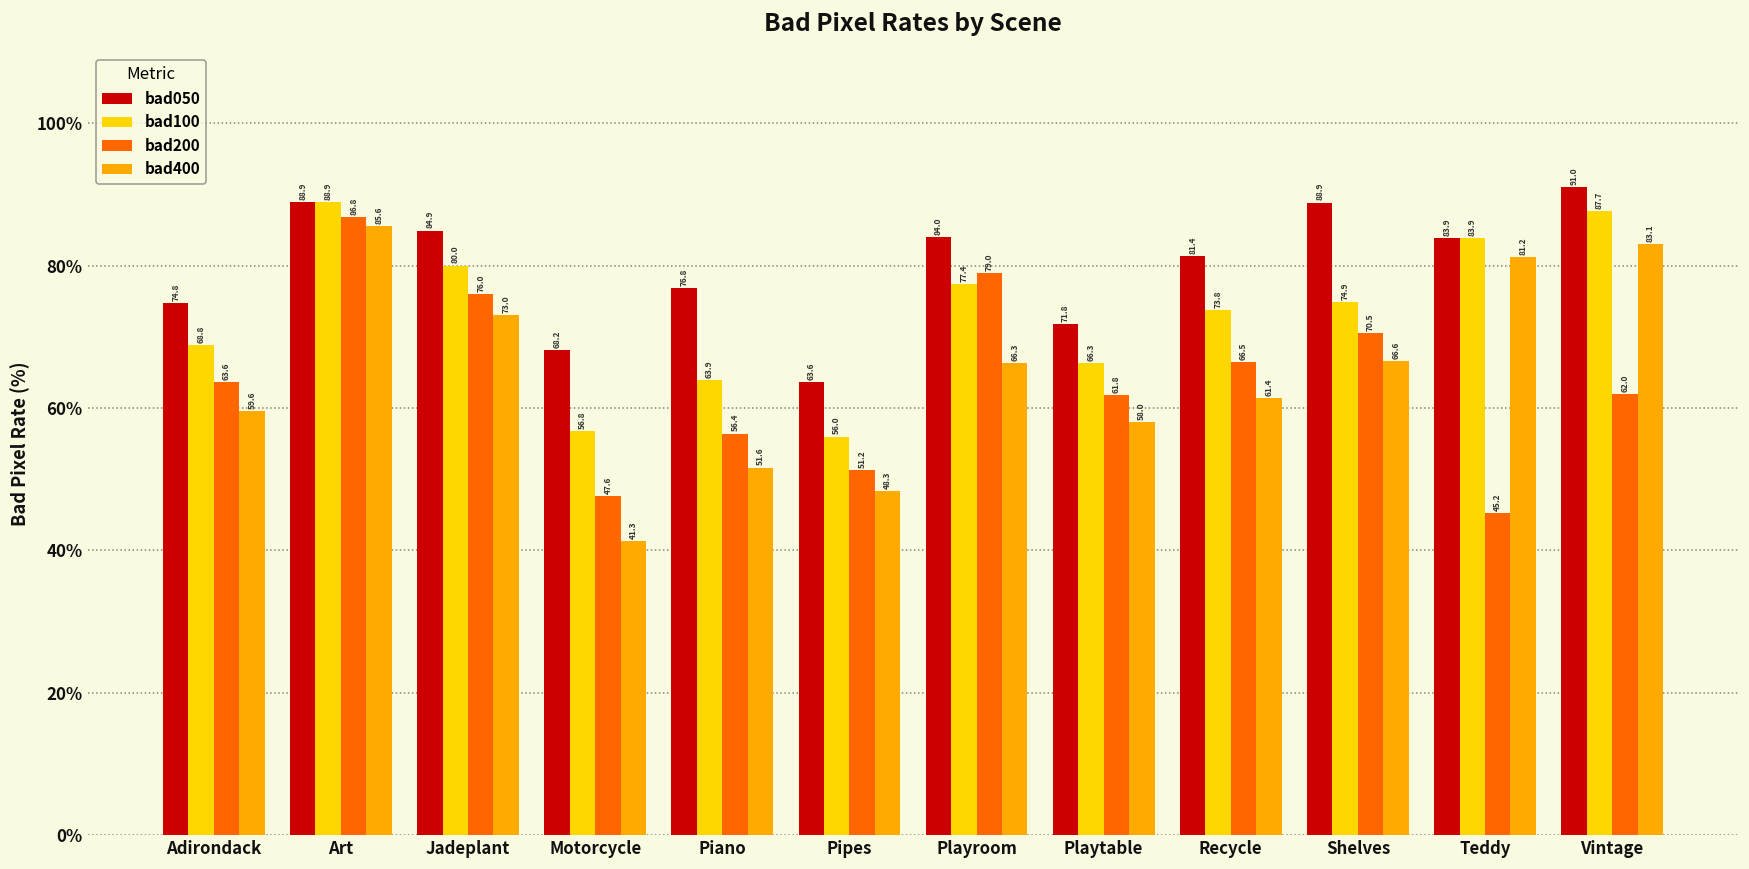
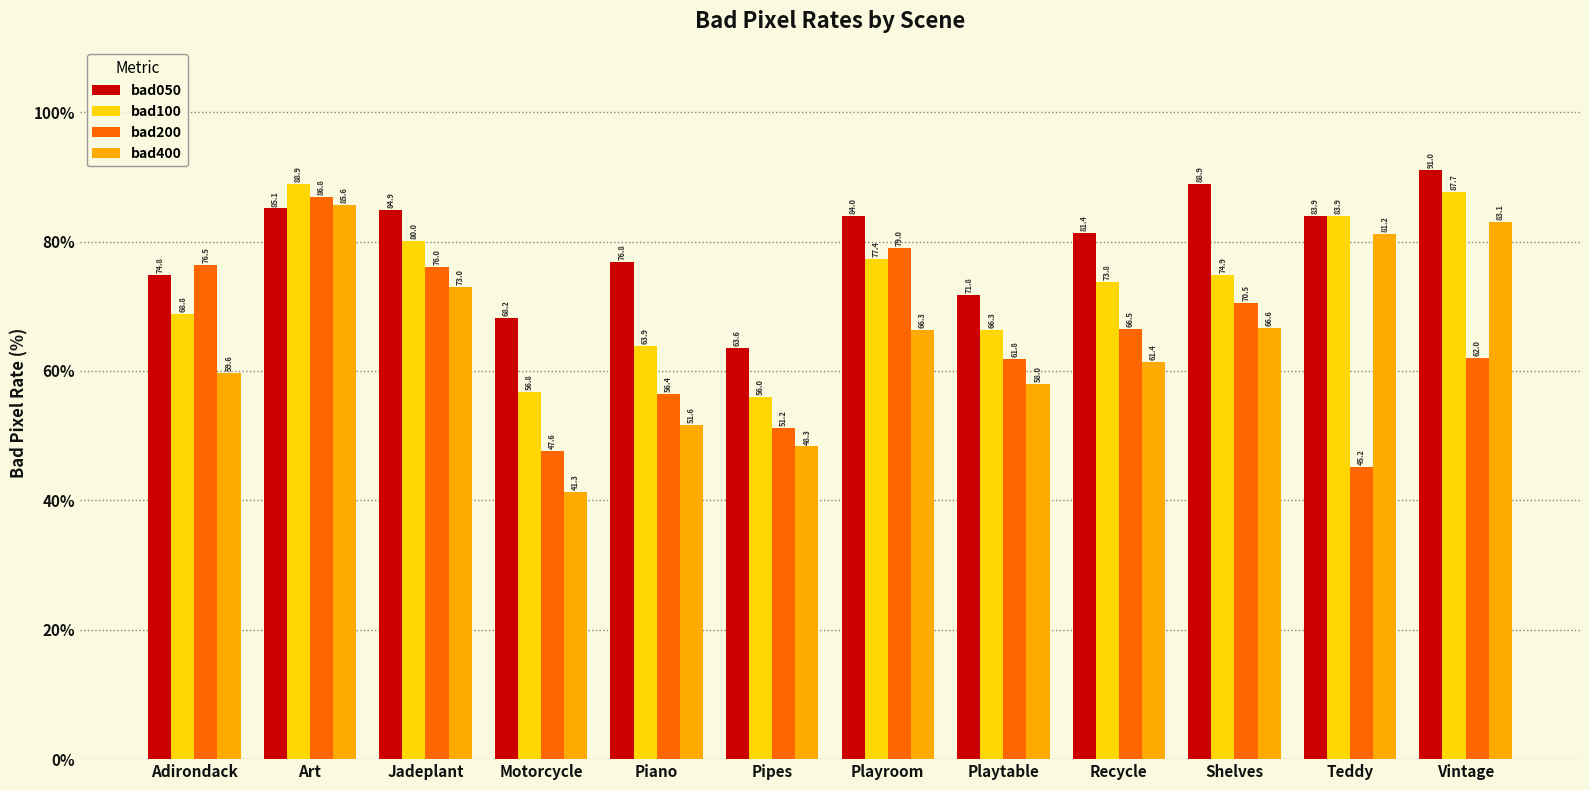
bad200, Adirondack: 63.6 -> 76.5
bad050, Art: 88.9 -> 85.1
